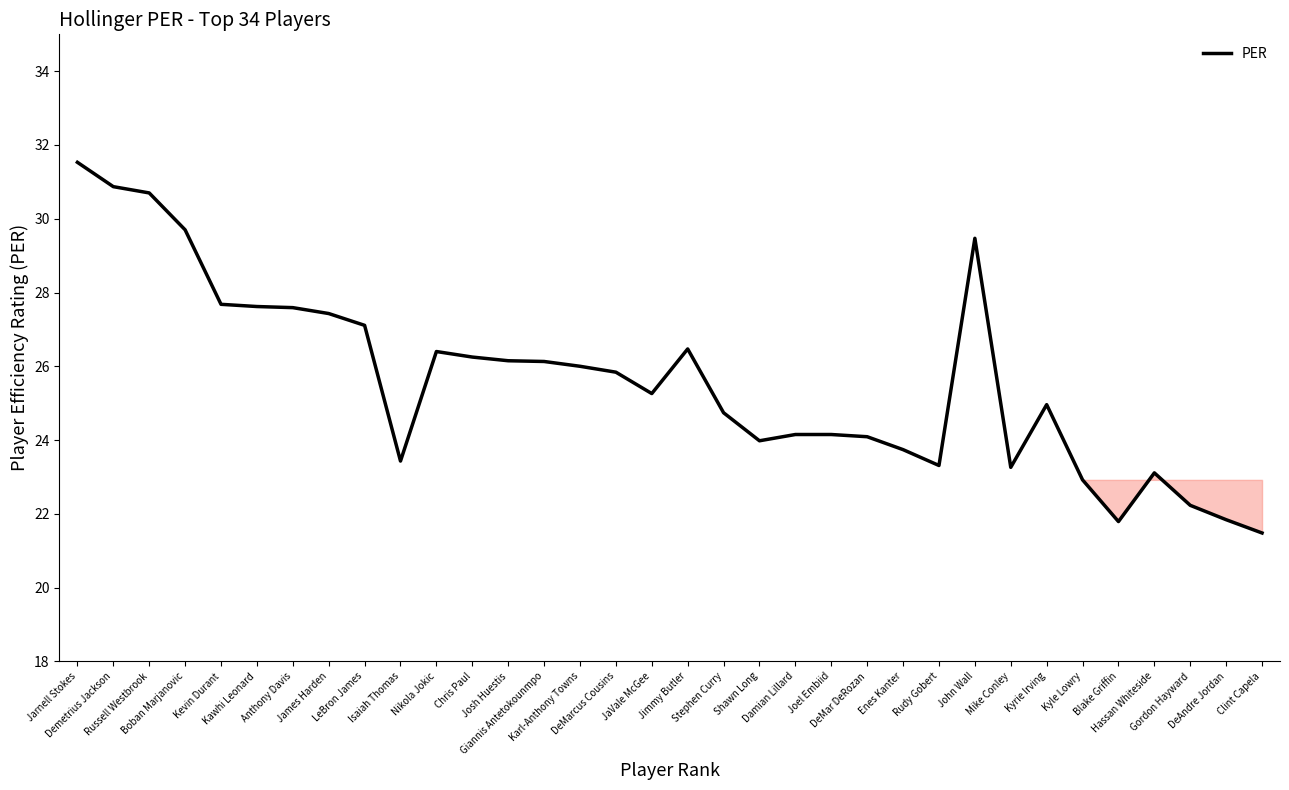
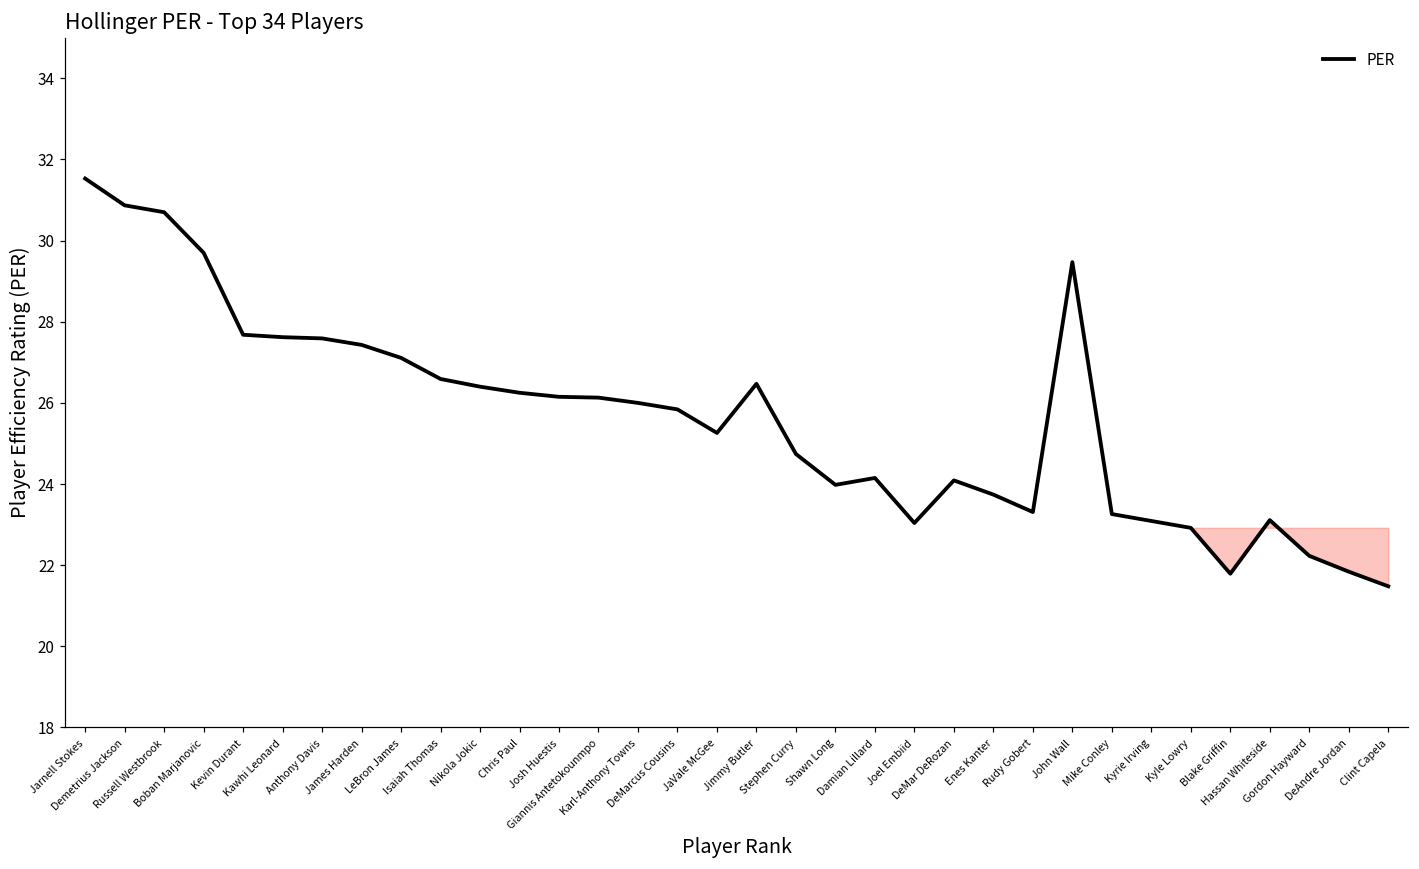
PER, Isaiah Thomas: 23.4 -> 26.6
PER, Joel Embiid: 24.2 -> 23.0
PER, Kyrie Irving: 25.0 -> 23.1
